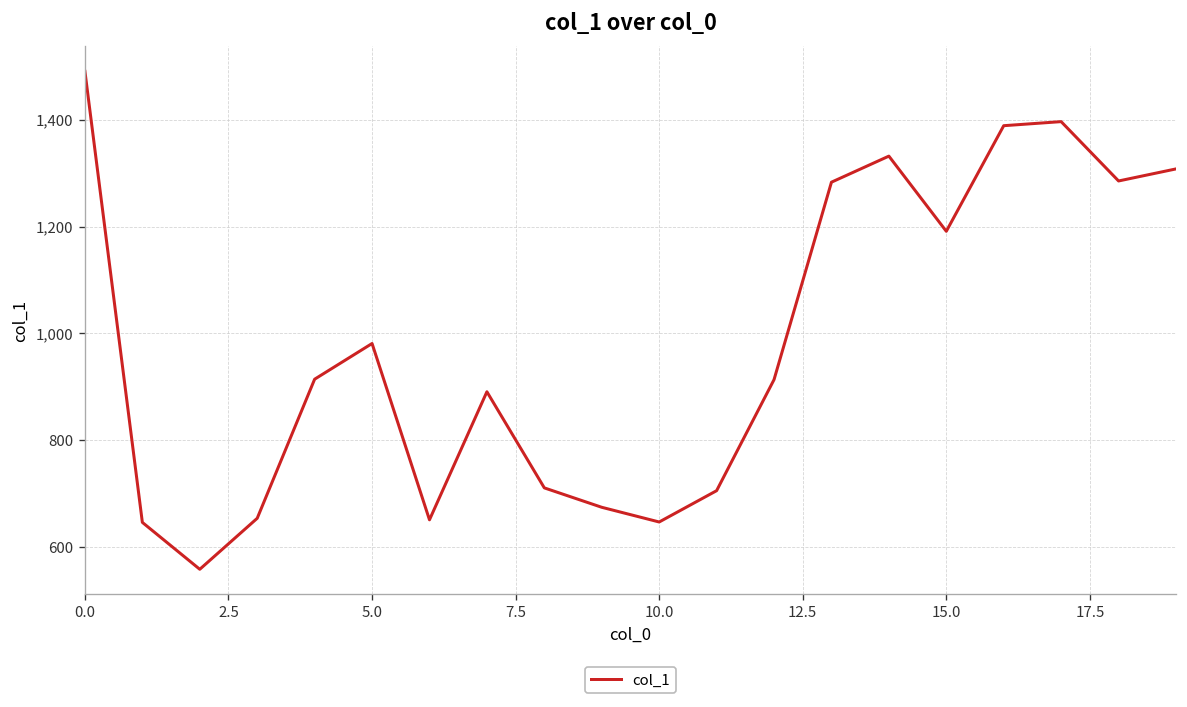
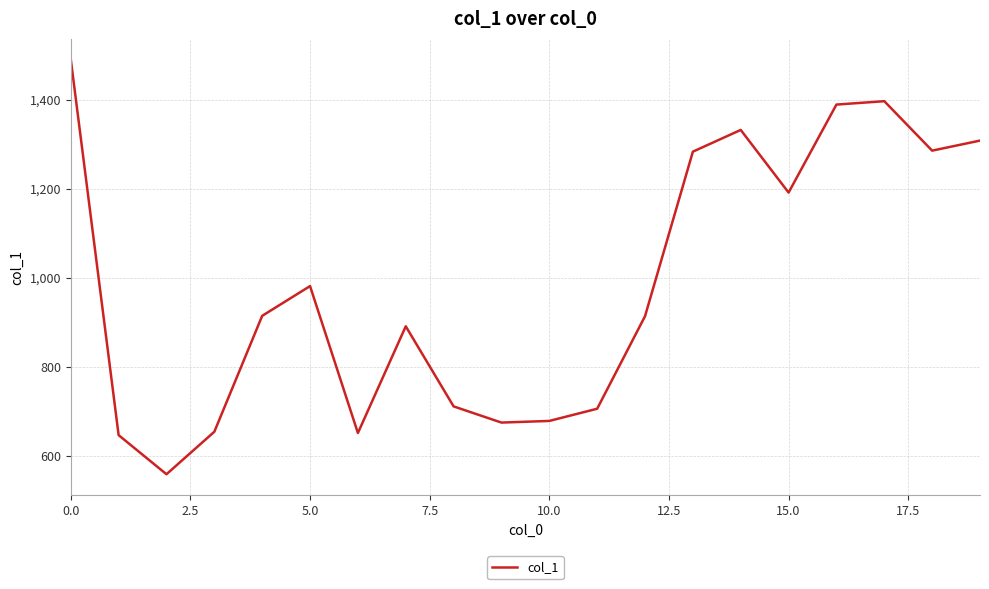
10.0: 650 -> 680
